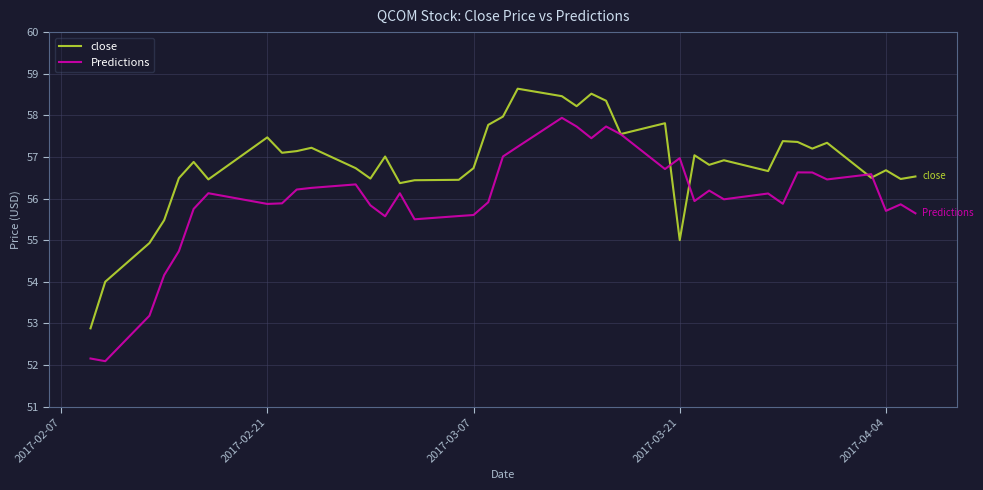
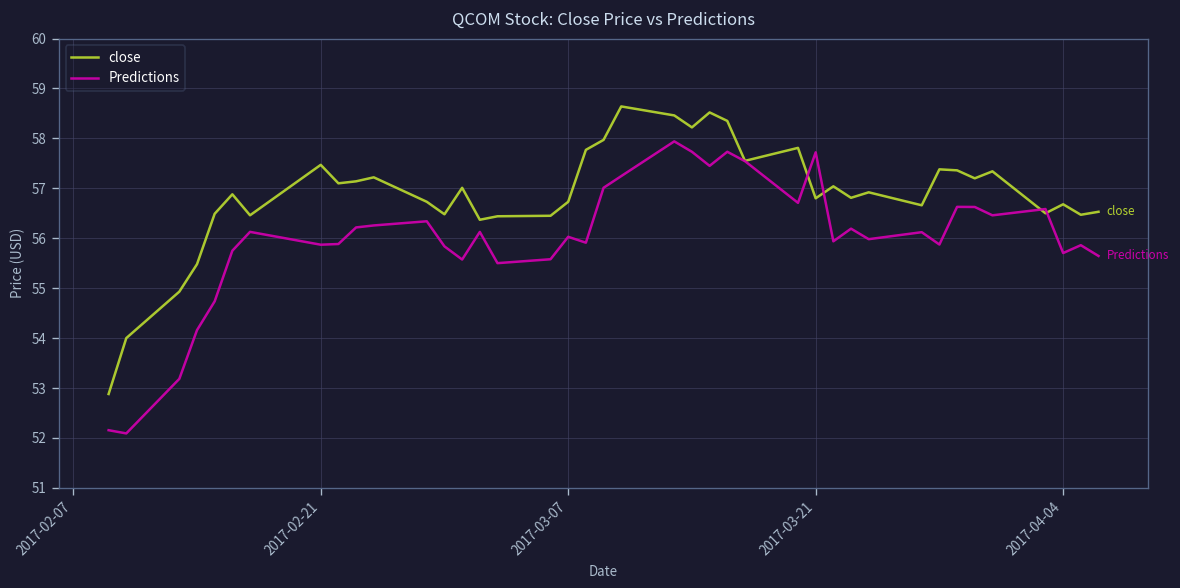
Predictions, 2017-03-07: 55.6 -> 56.0
close, 2017-03-21: 55.0 -> 56.8
Predictions, 2017-03-21: 57.0 -> 57.7
